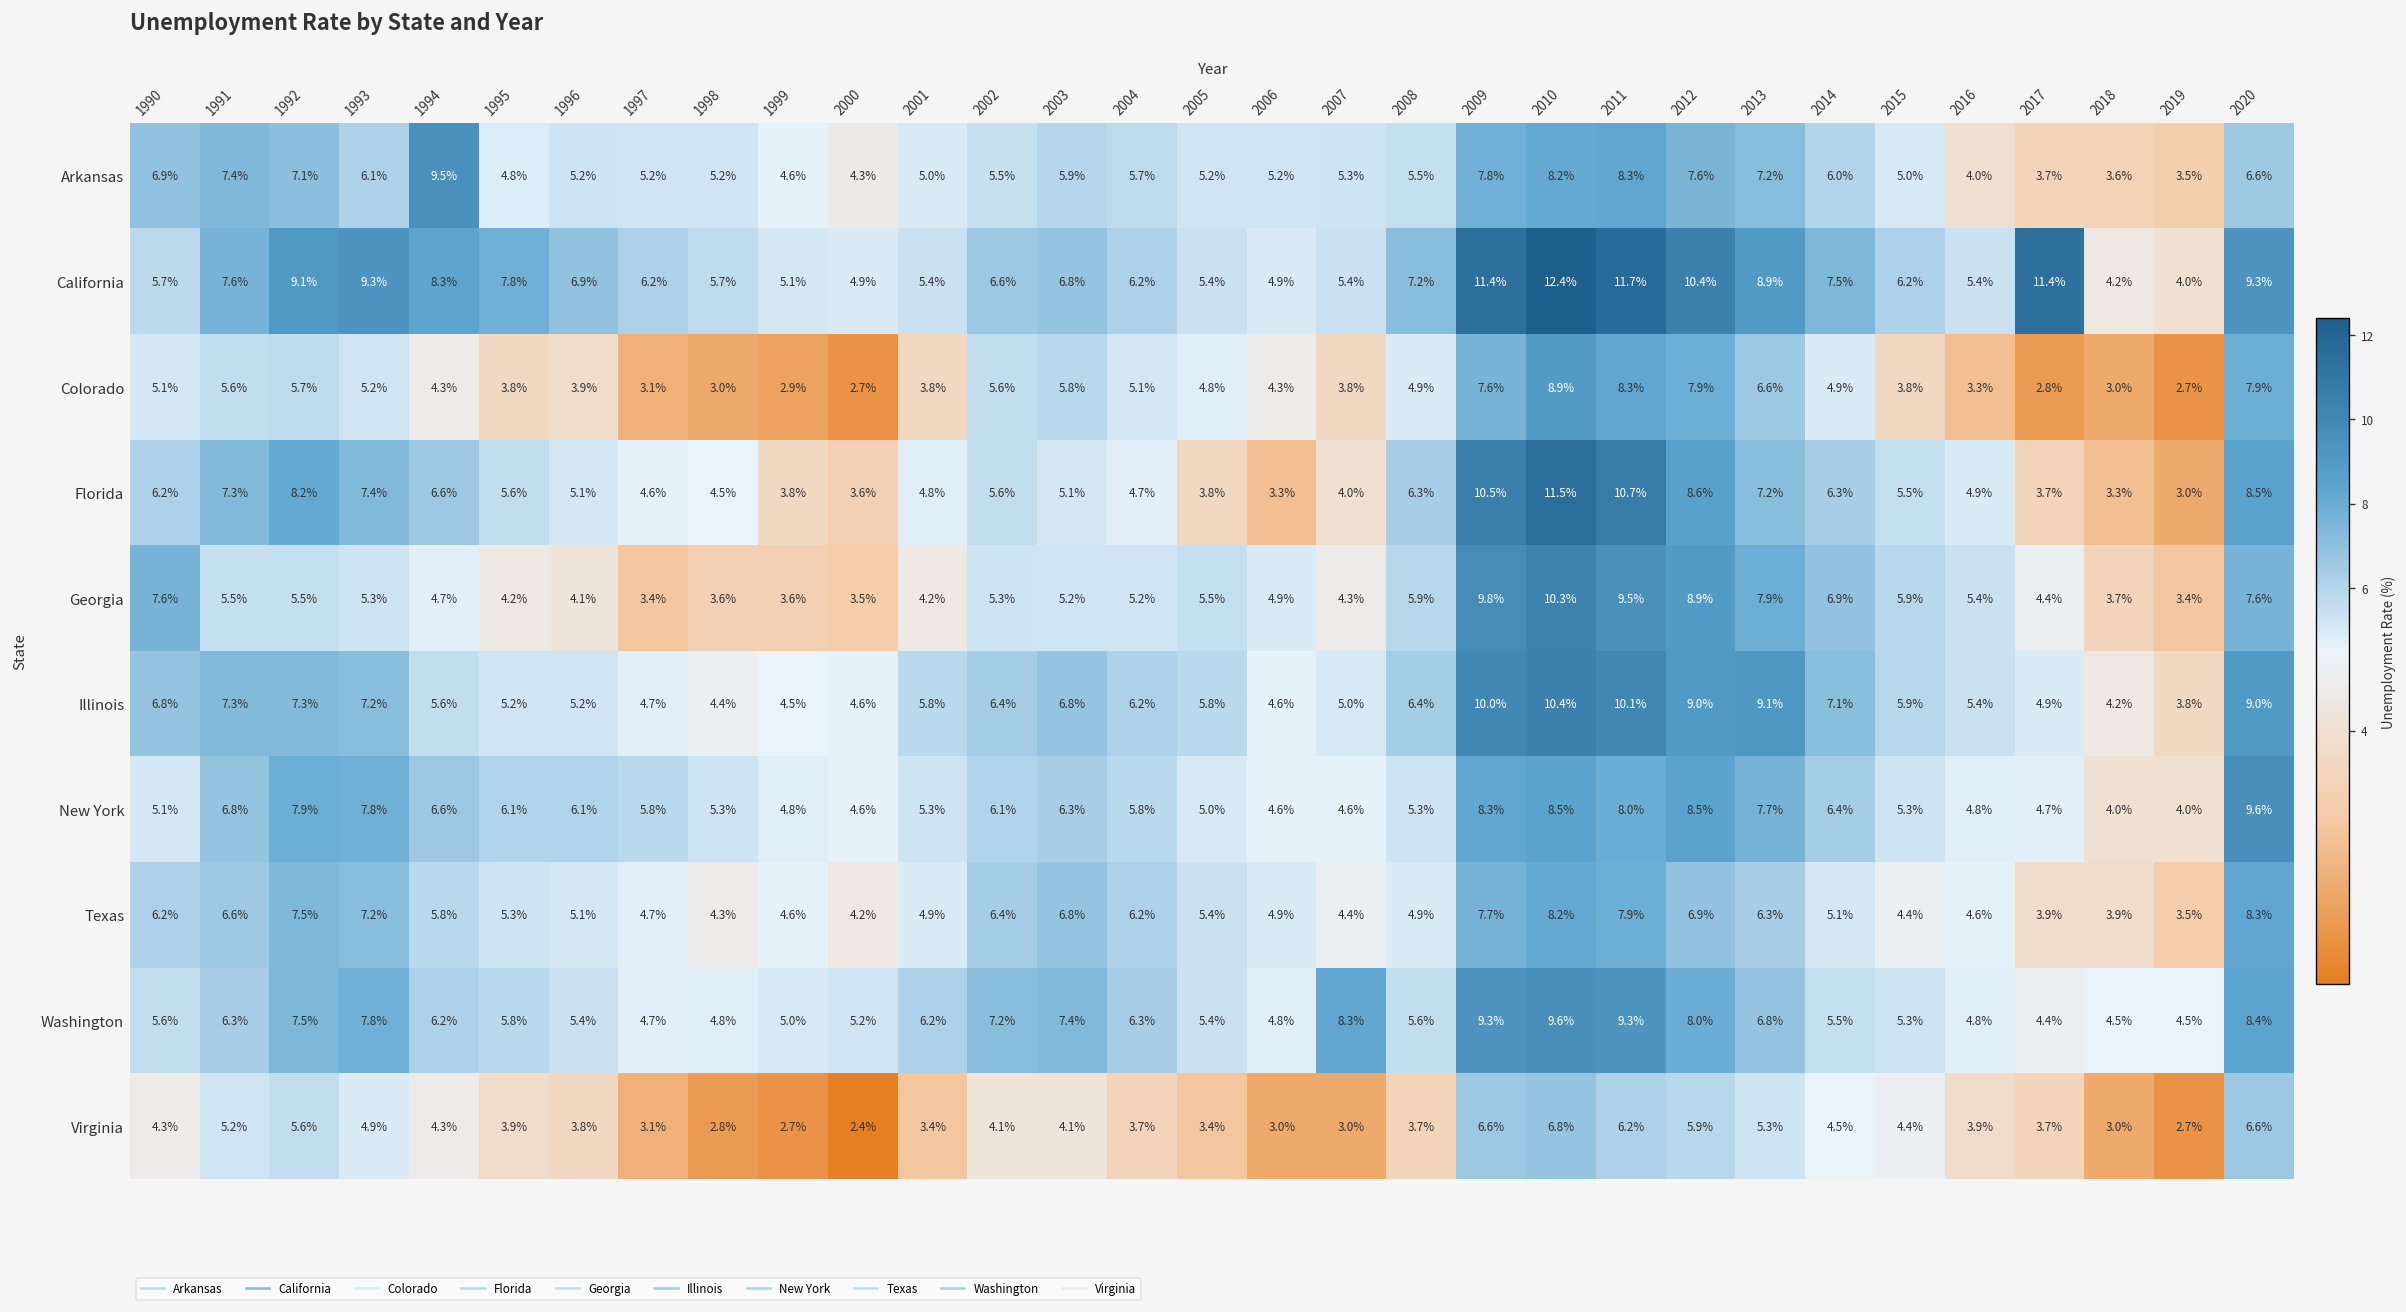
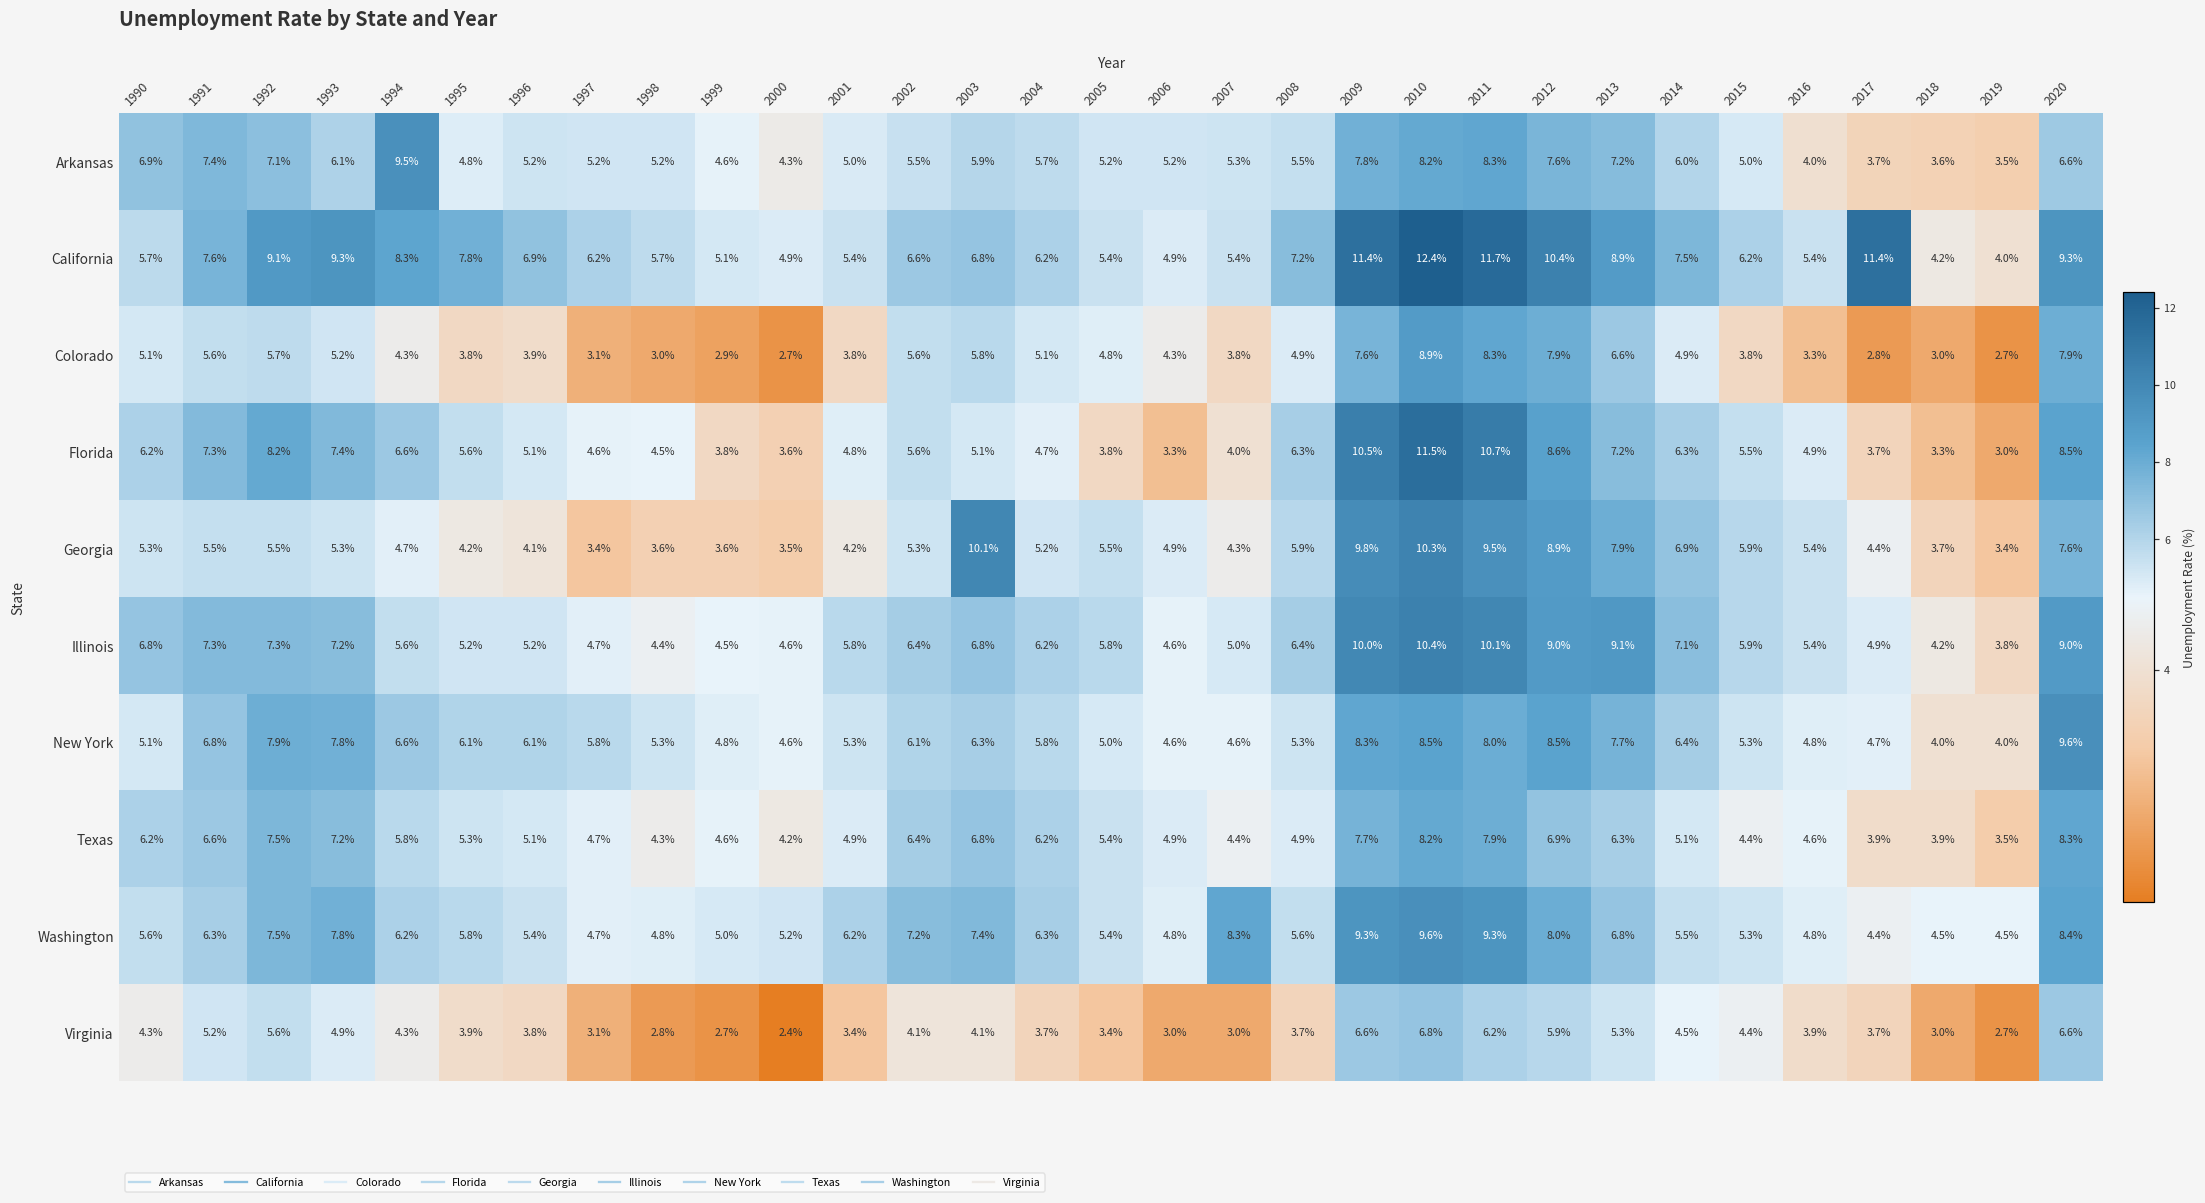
Georgia, 1990: 7.6% -> 5.3%
Georgia, 2003: 5.2% -> 10.1%
